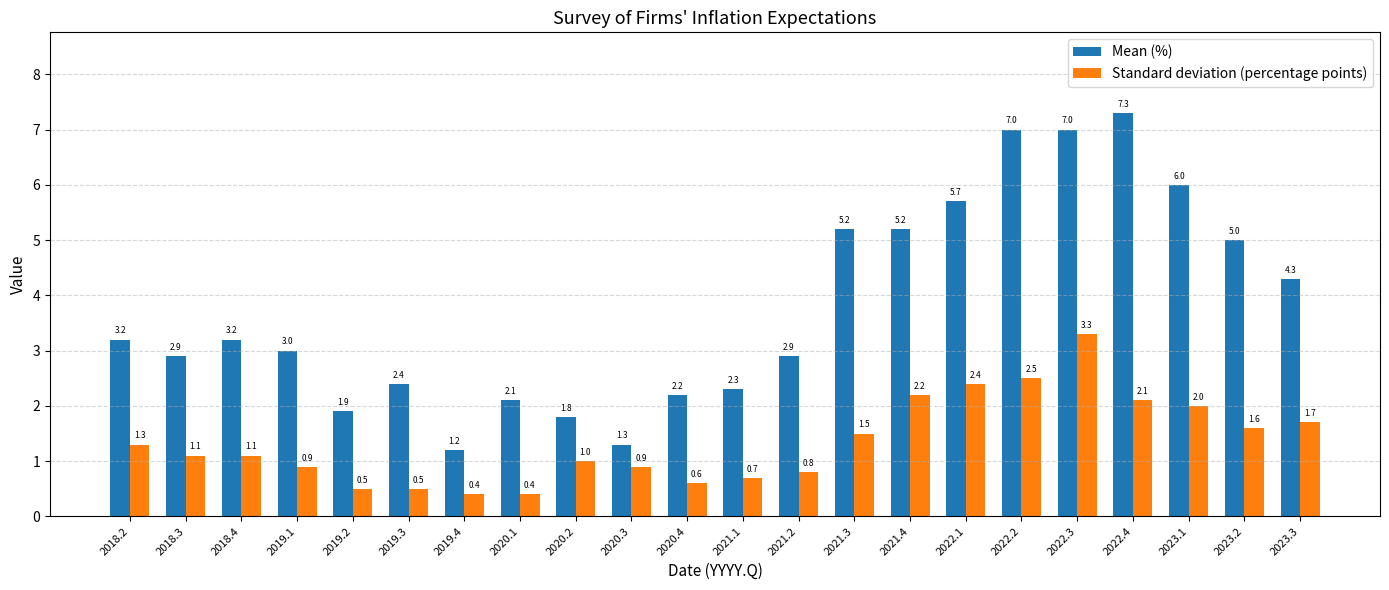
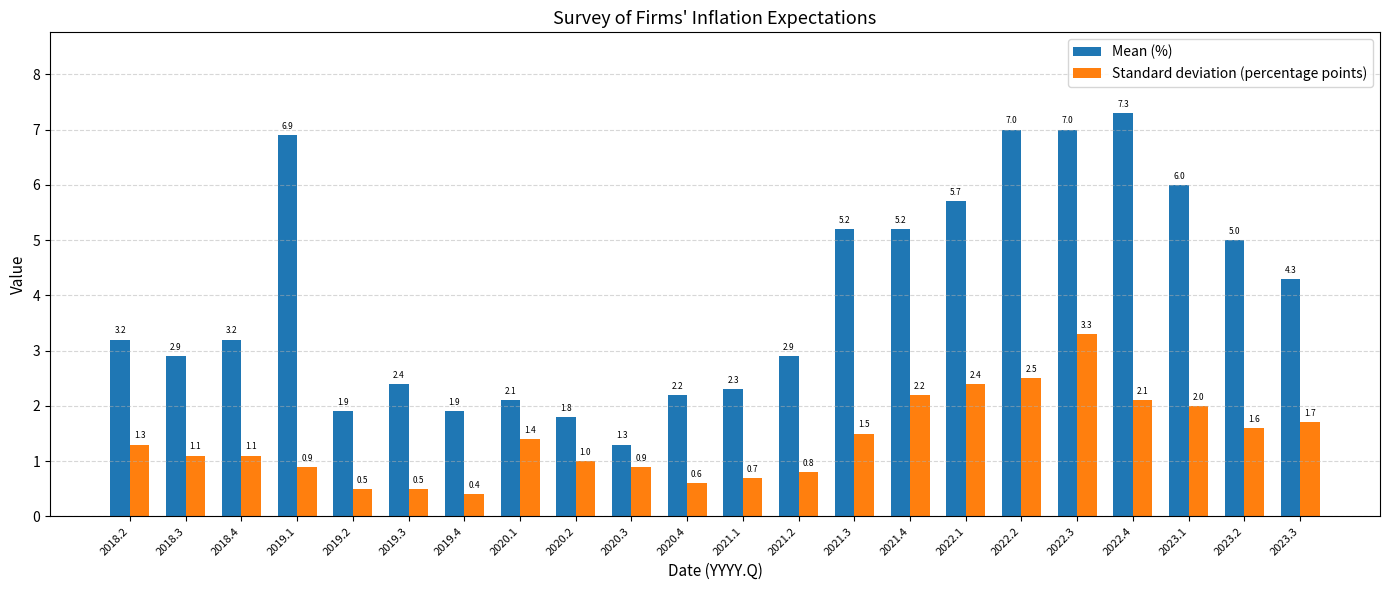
Mean (%), 2019.1: 3.0 -> 6.9
Mean (%), 2019.4: 1.2 -> 1.9
Standard deviation (percentage points), 2020.1: 0.4 -> 1.4
